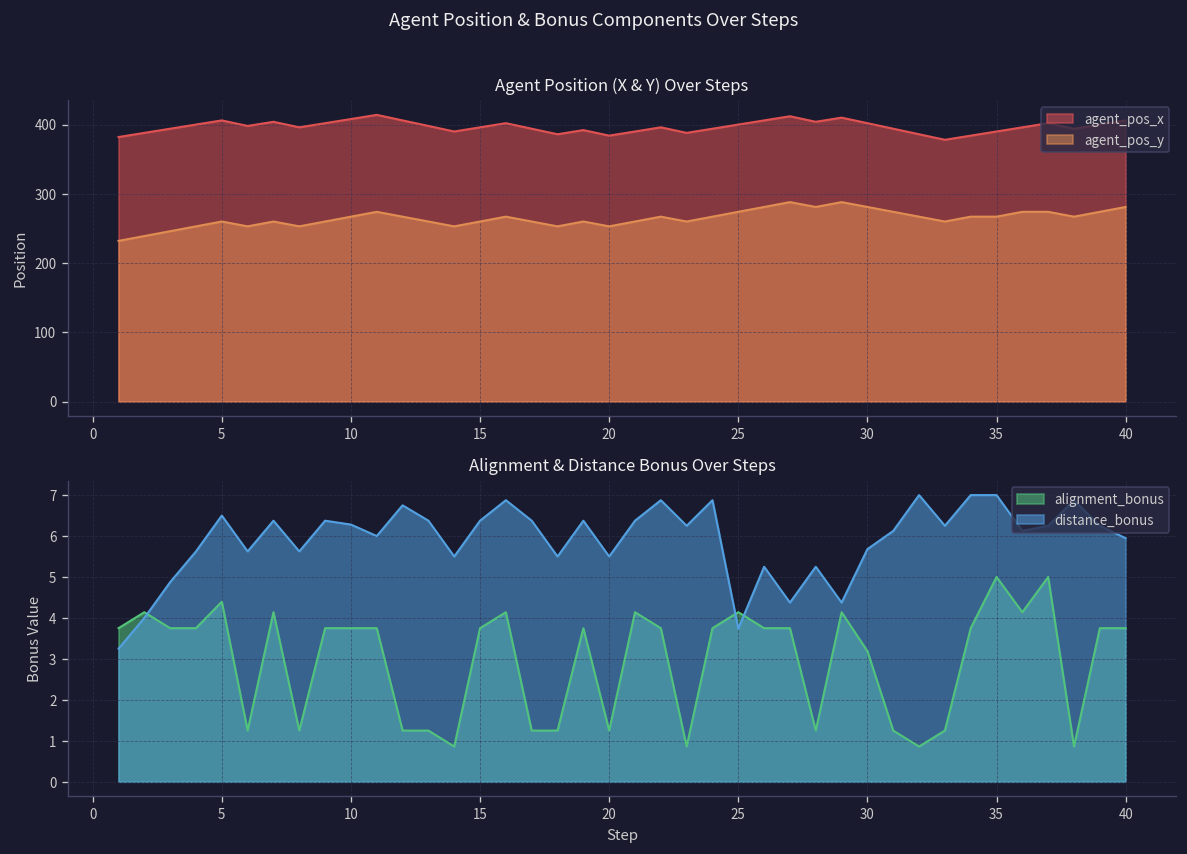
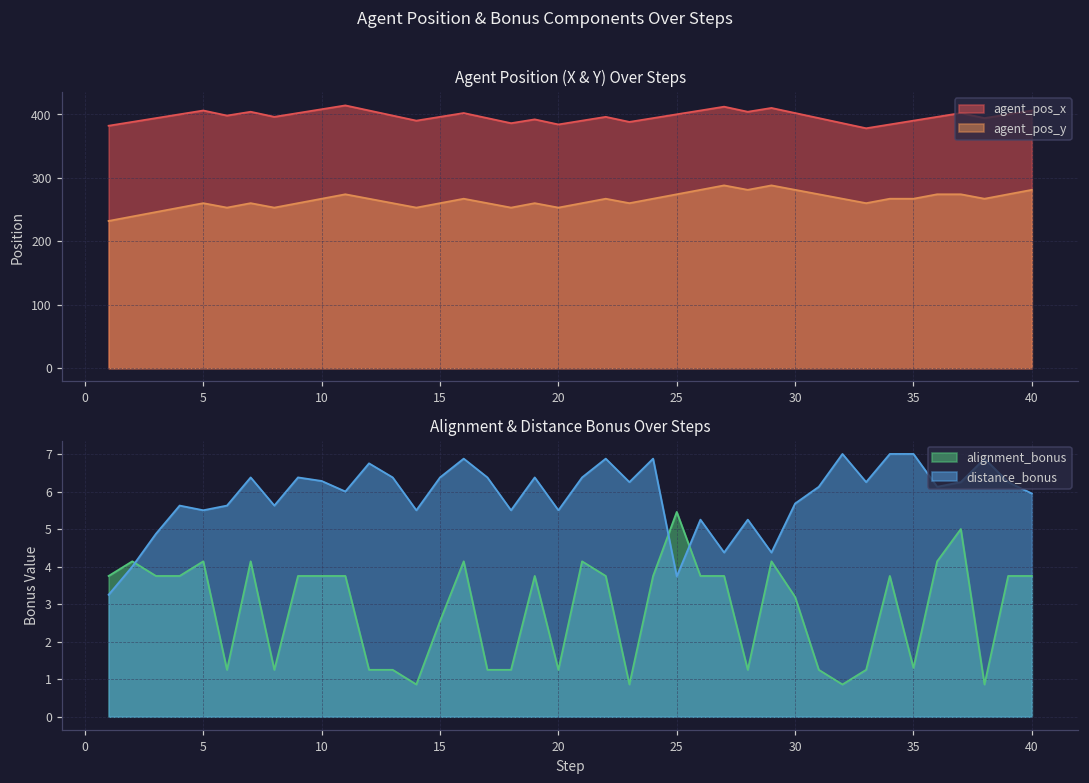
Alignment & Distance Bonus Over Steps, alignment_bonus, 5: 4.4 -> 4.1
Alignment & Distance Bonus Over Steps, distance_bonus, 5: 6.5 -> 5.5
Alignment & Distance Bonus Over Steps, alignment_bonus, 15: 3.8 -> 2.6
Alignment & Distance Bonus Over Steps, alignment_bonus, 25: 4.1 -> 5.5
Alignment & Distance Bonus Over Steps, alignment_bonus, 35: 5.0 -> 1.3
